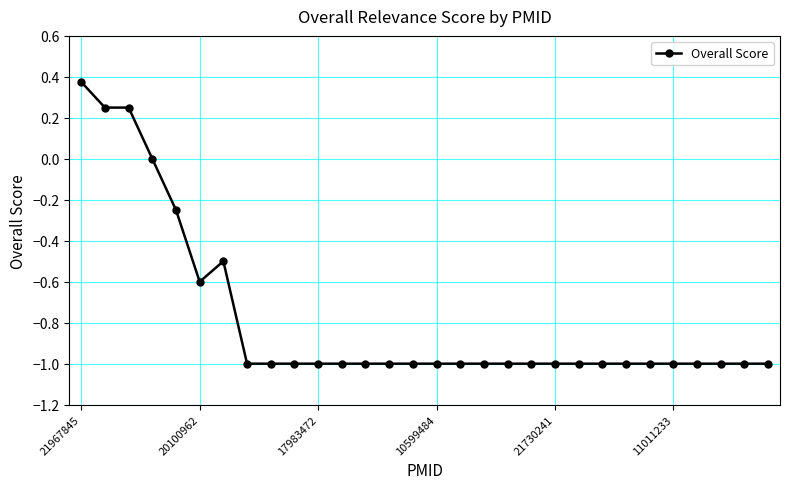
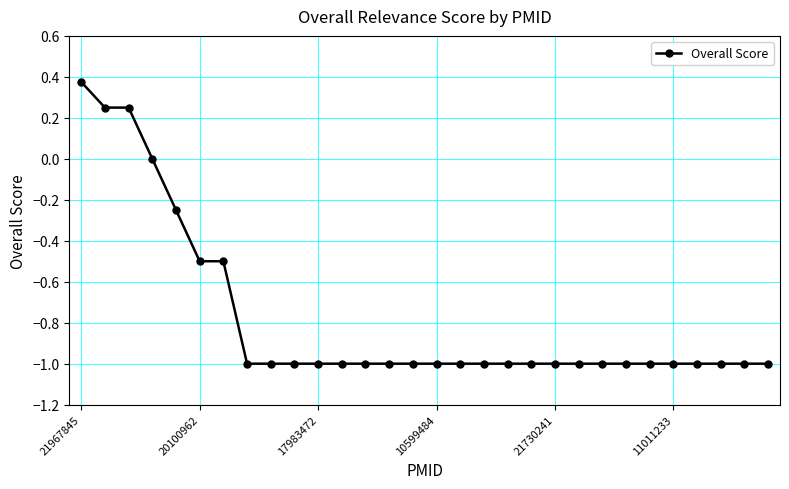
20100962: -0.6 -> -0.5
